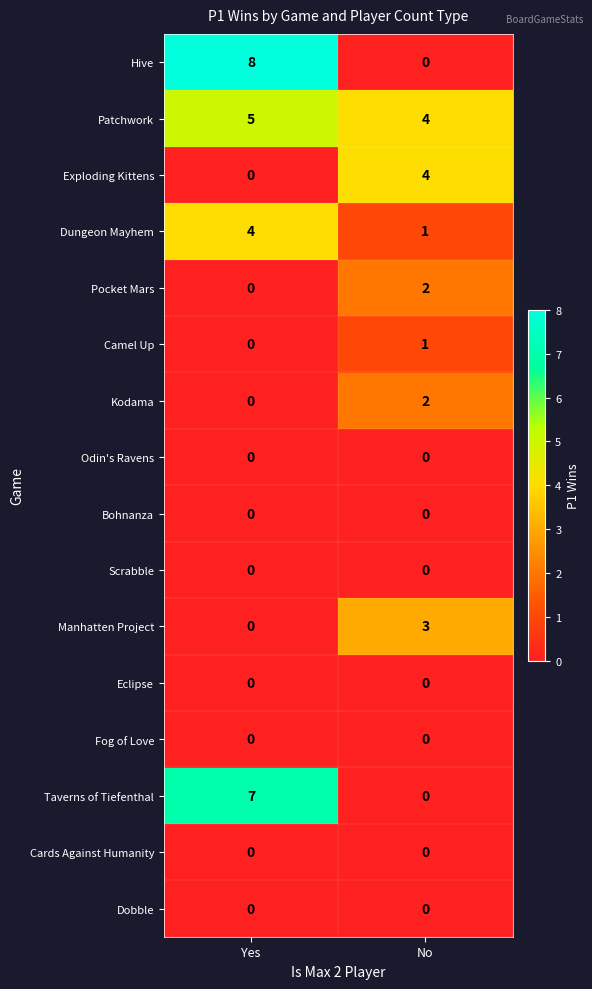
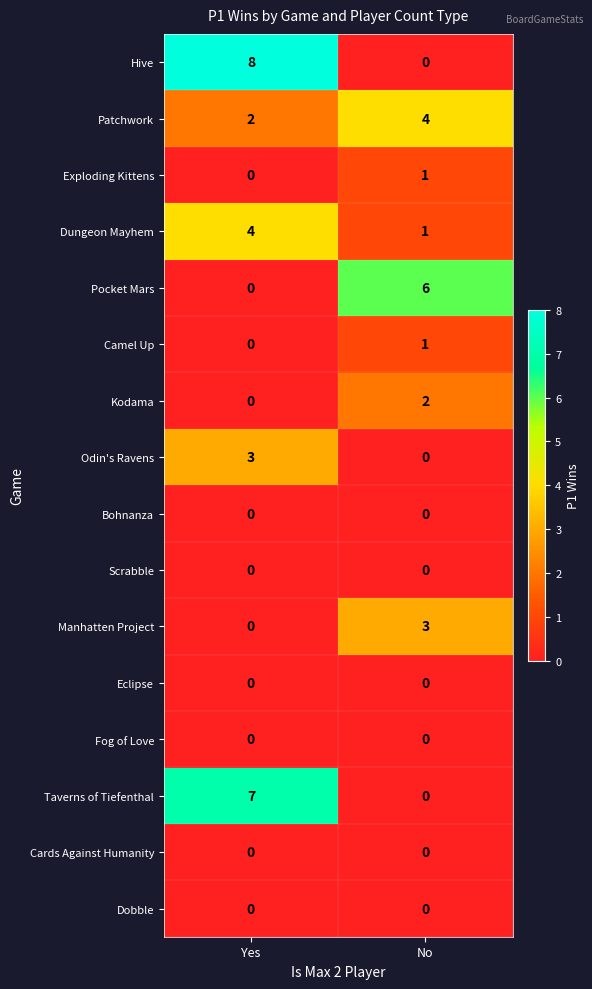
Patchwork, Yes: 5 -> 2
Exploding Kittens, No: 4 -> 1
Pocket Mars, No: 2 -> 6
Odin's Ravens, Yes: 0 -> 3
